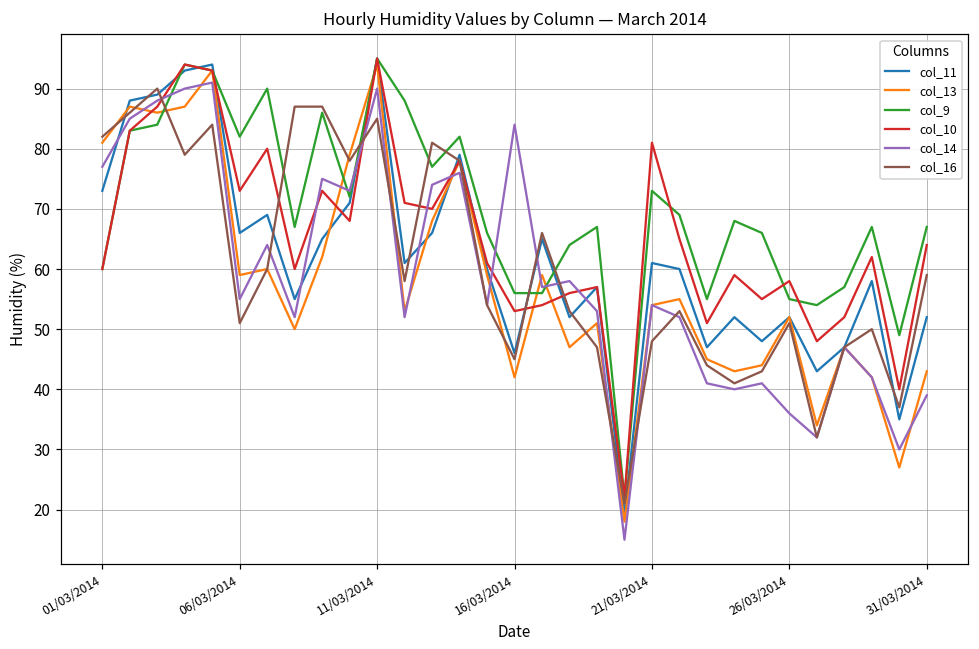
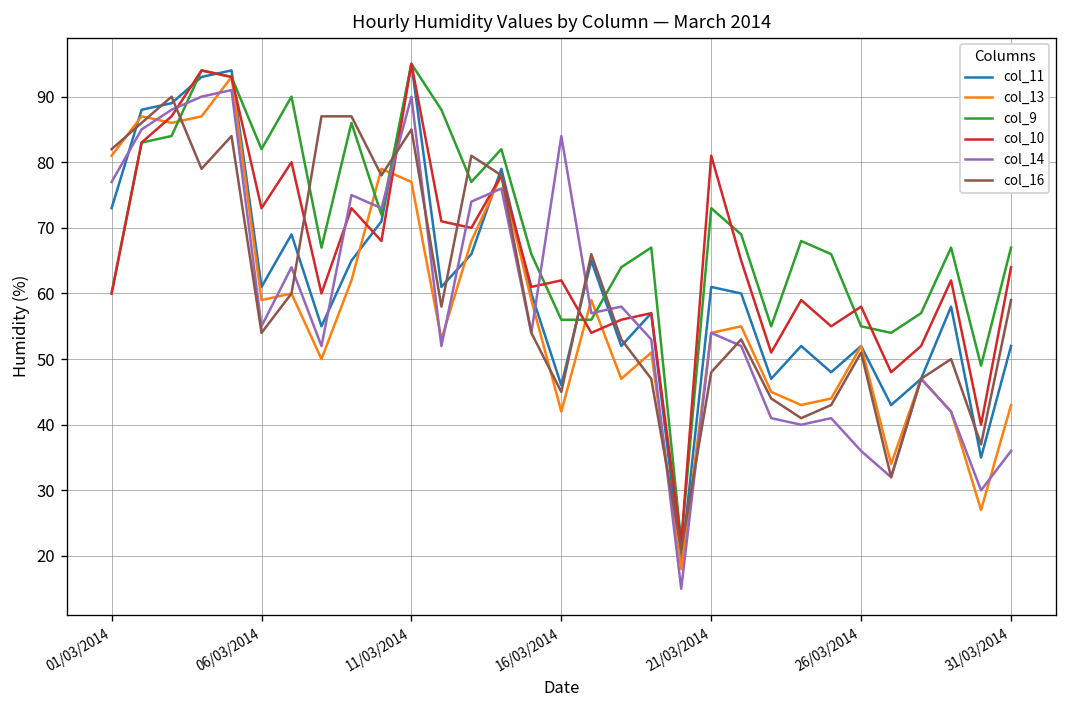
col_11, 06/03/2014: 66 -> 61
col_16, 06/03/2014: 51 -> 54
col_13, 11/03/2014: 94 -> 77
col_10, 16/03/2014: 53 -> 62
col_14, 31/03/2014: 39 -> 36
